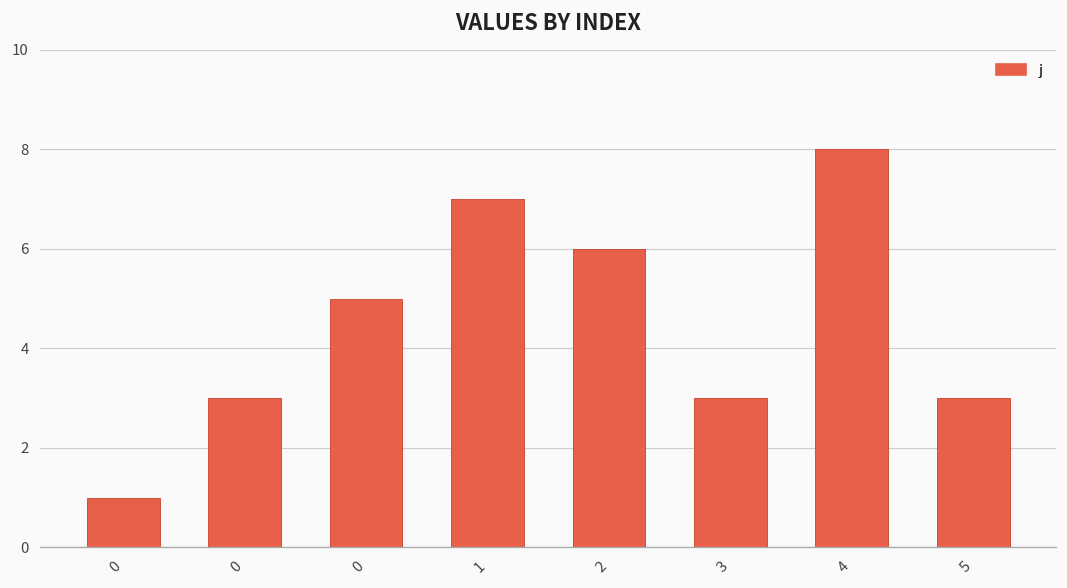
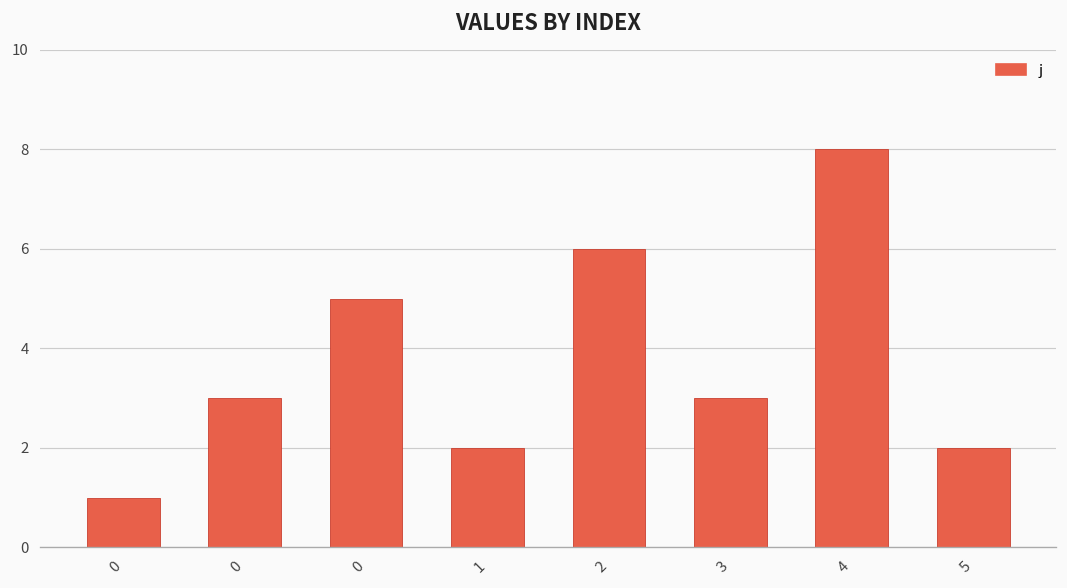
1: 7 -> 2
5: 3 -> 2
